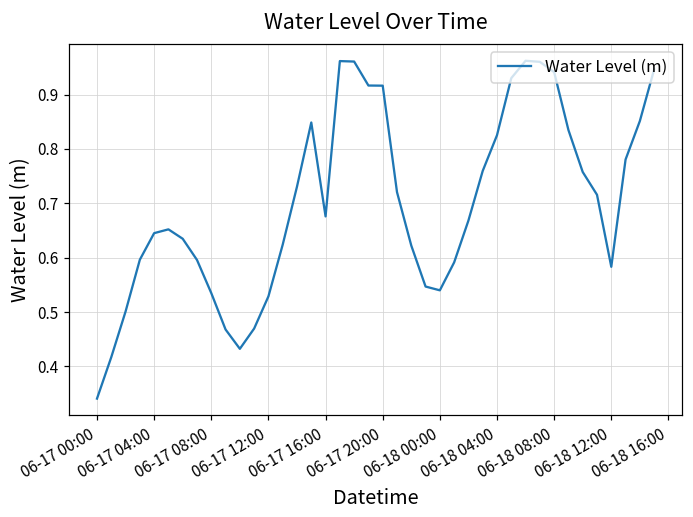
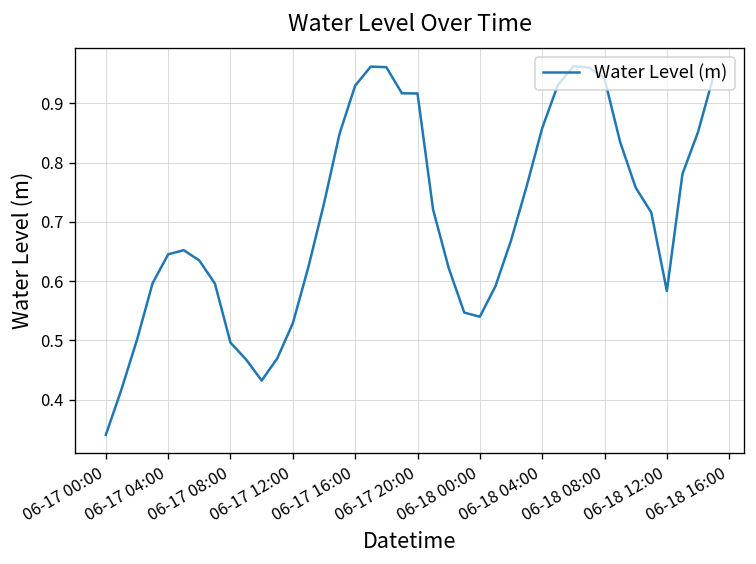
06-17 08:00: 0.53 -> 0.50
06-17 16:00: 0.68 -> 0.93
06-18 04:00: 0.83 -> 0.86
